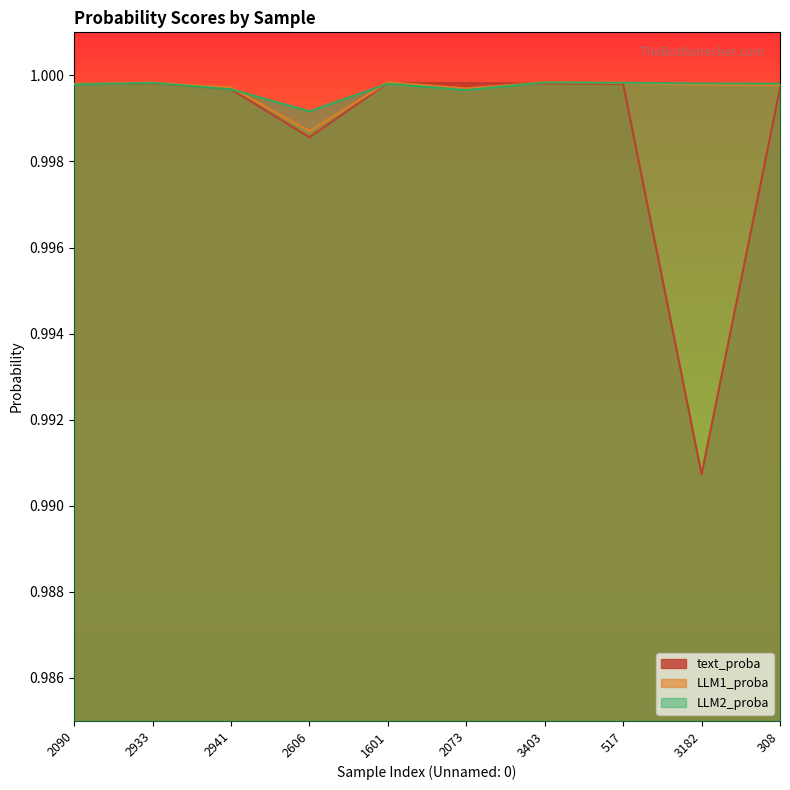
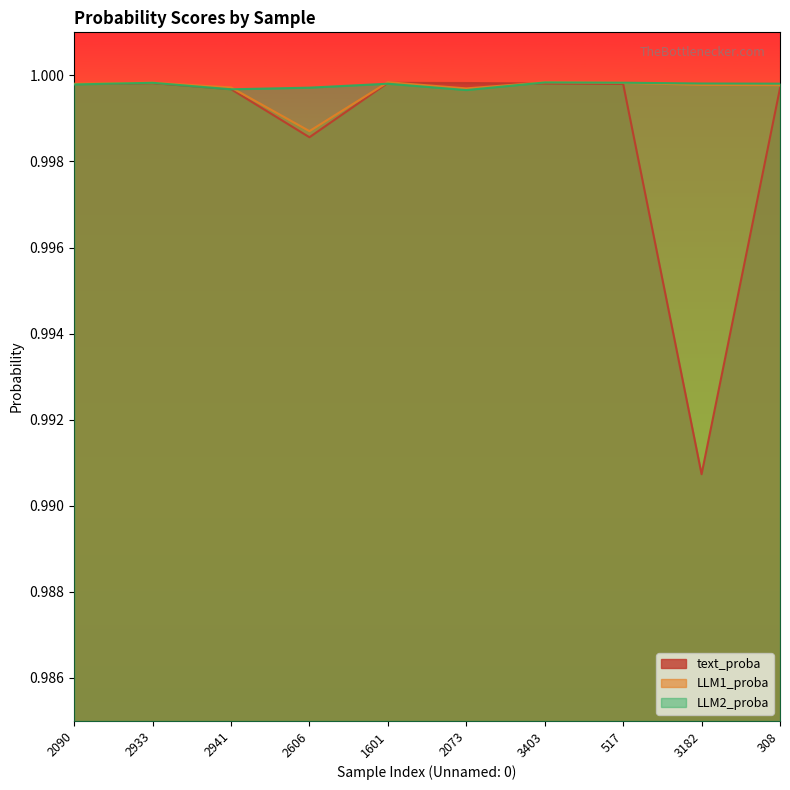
LLM2_proba, 2606: 0.9992 -> 0.9997
